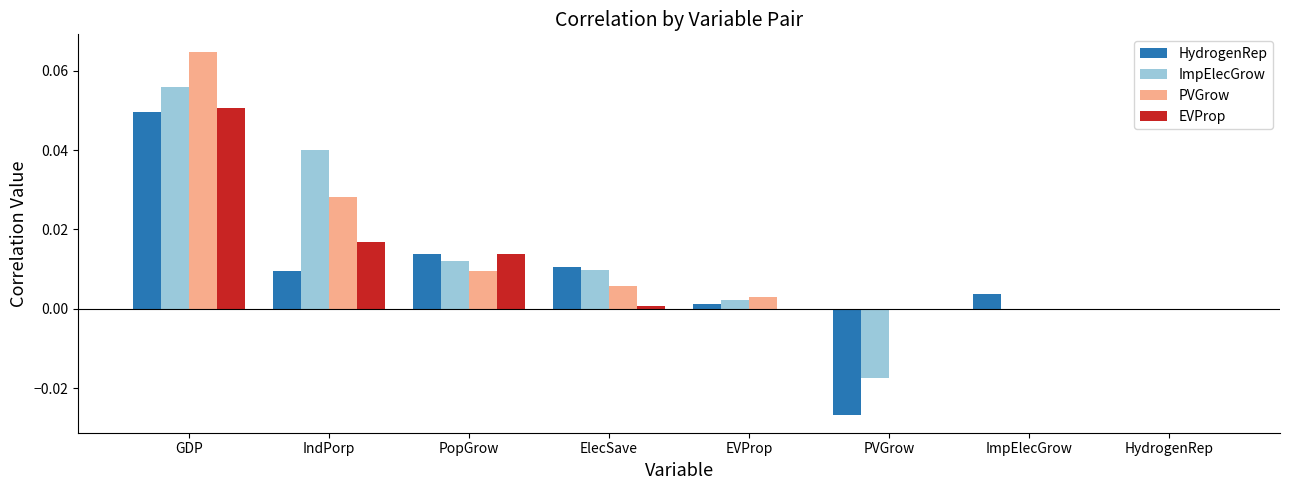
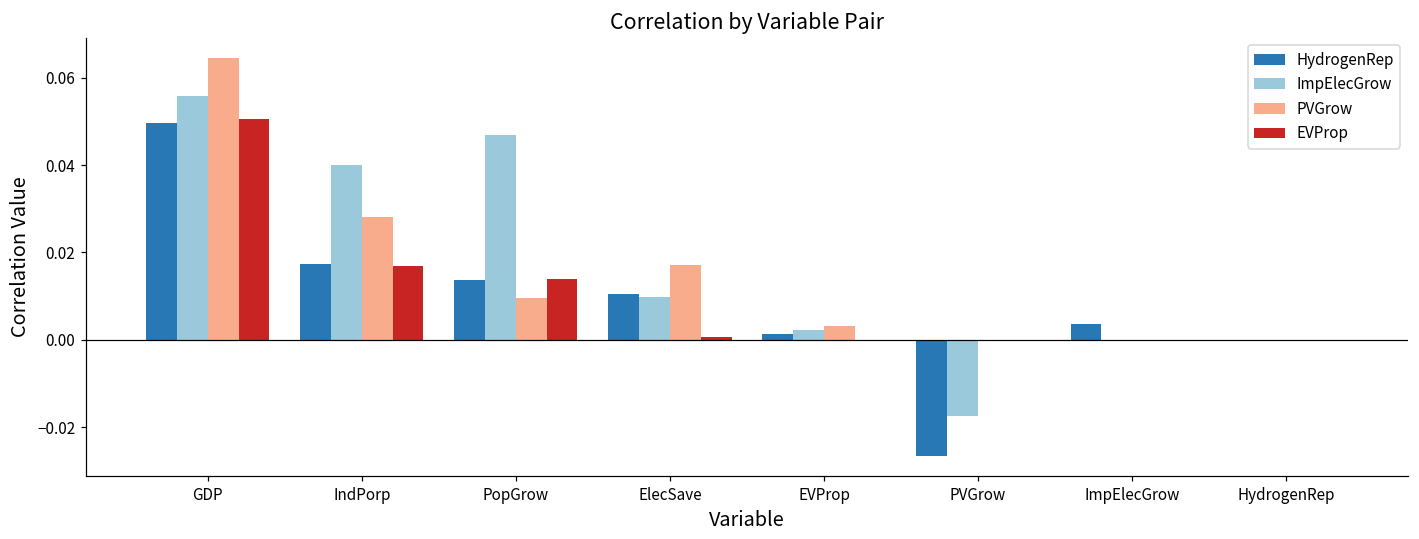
HydrogenRep, IndPorp: 0.010 -> 0.017
ImpElecGrow, PopGrow: 0.012 -> 0.047
PVGrow, ElecSave: 0.006 -> 0.017
